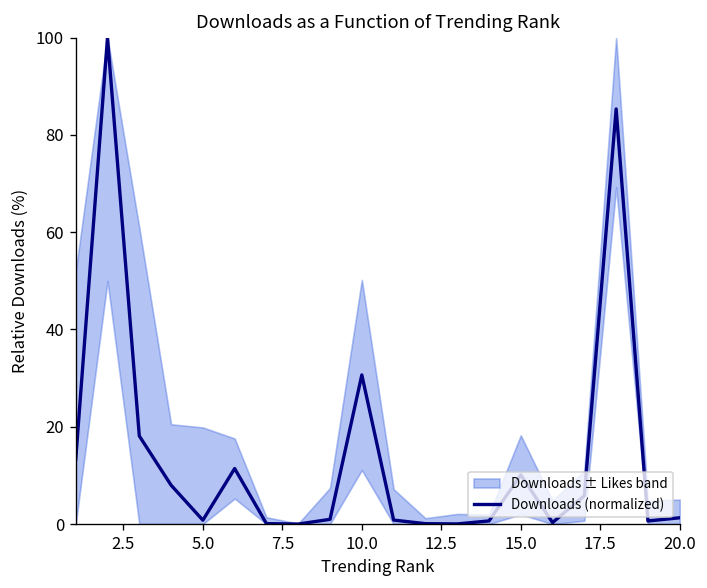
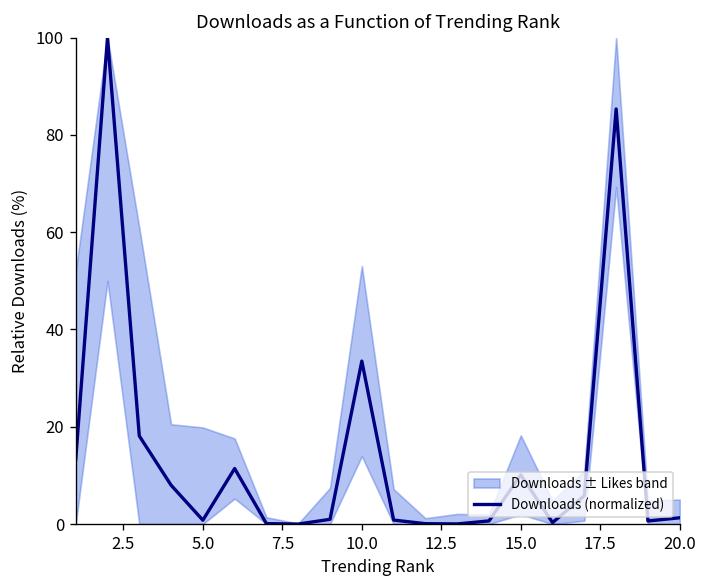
Downloads (normalized), 10.0: 31 -> 33
